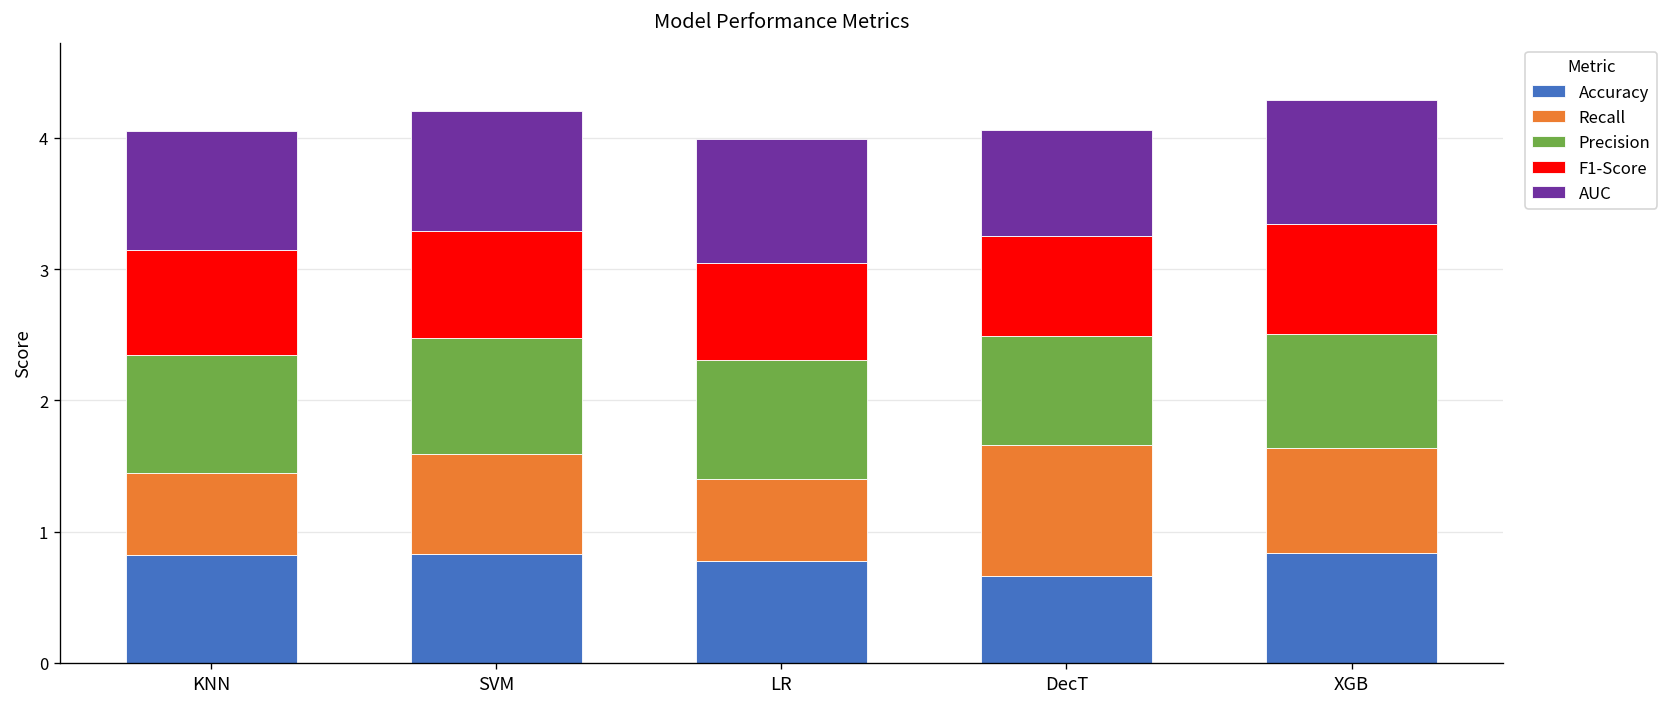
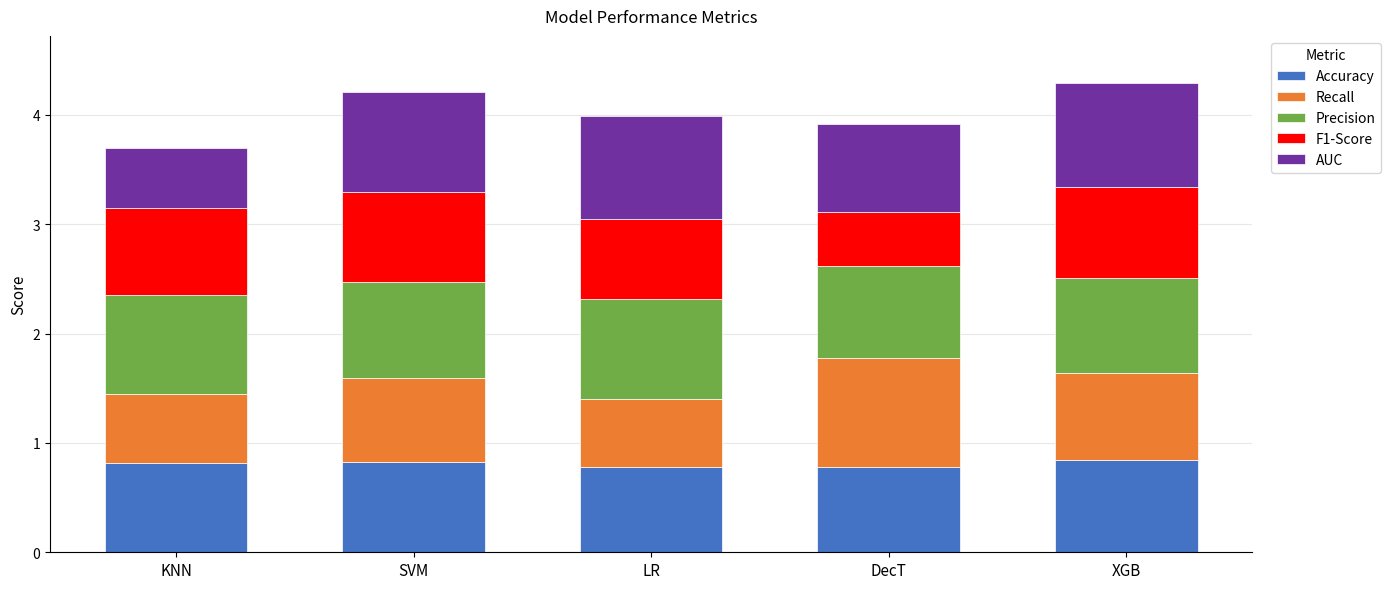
AUC, KNN: 0.91 -> 0.54
Accuracy, DecT: 0.66 -> 0.78
F1-Score, DecT: 0.76 -> 0.50
